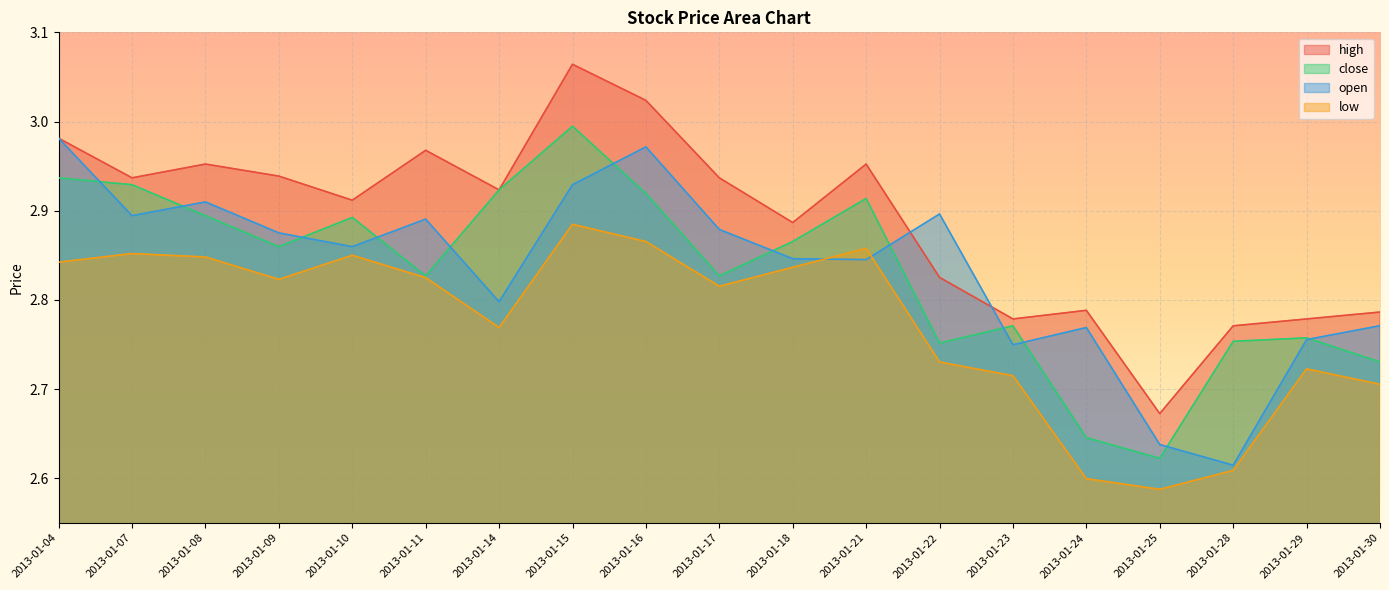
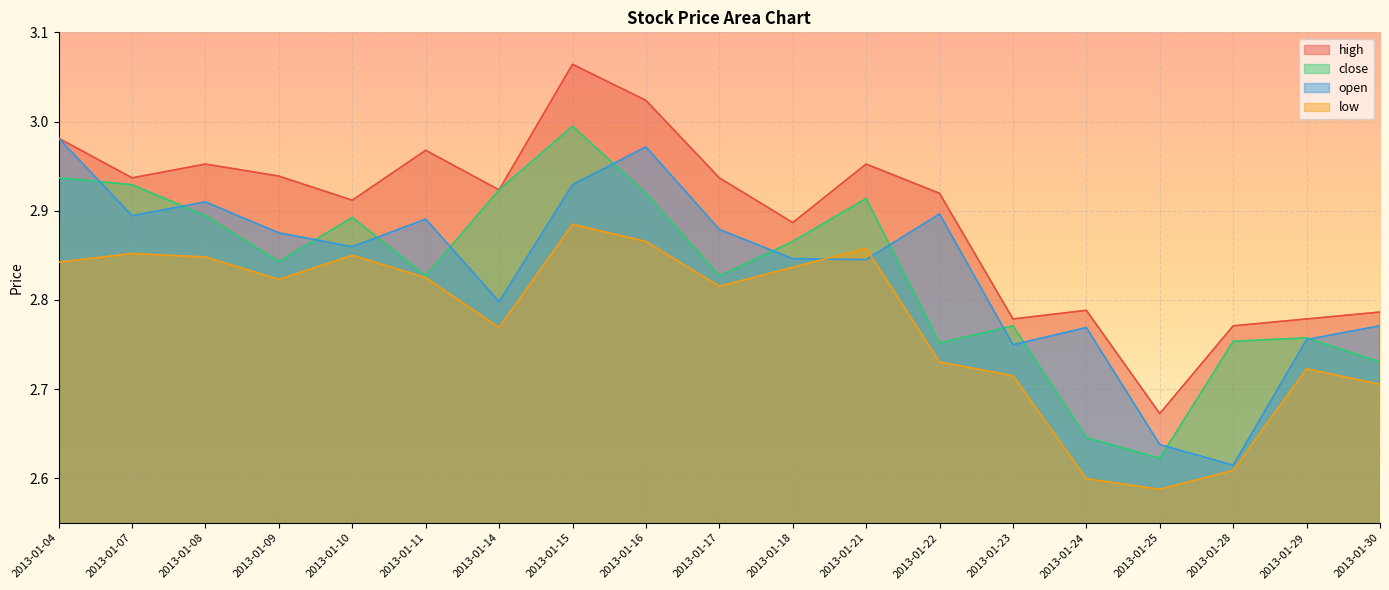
close, 2013-01-09: 2.86 -> 2.84
high, 2013-01-22: 2.83 -> 2.92
